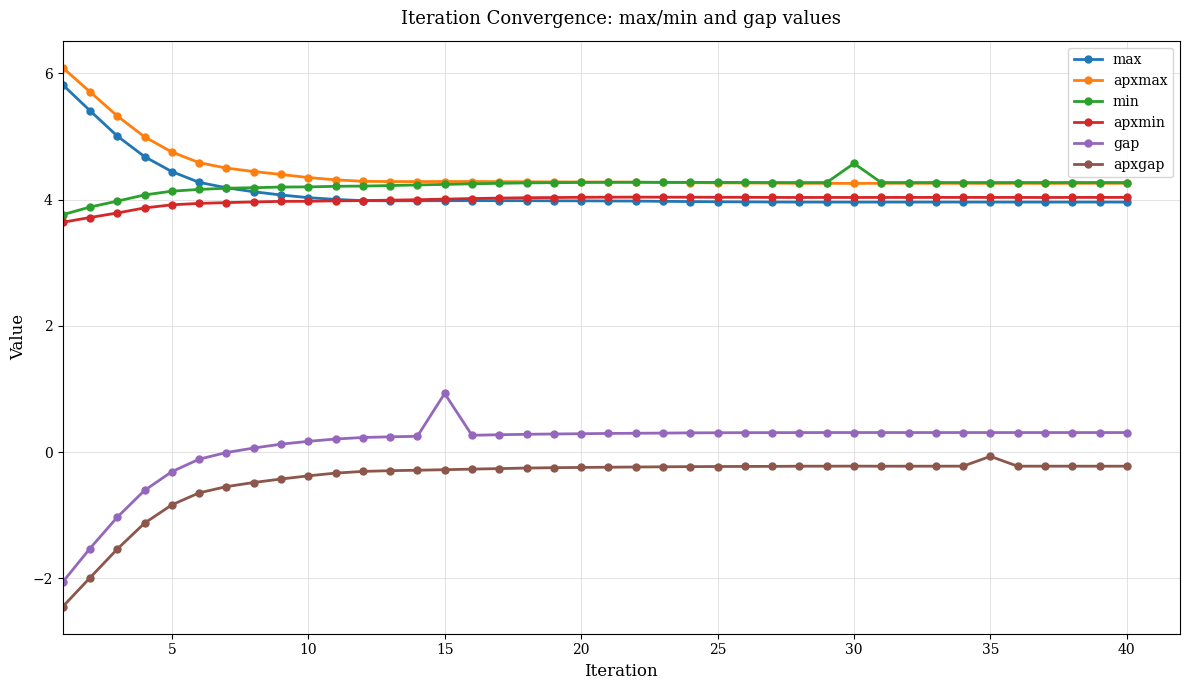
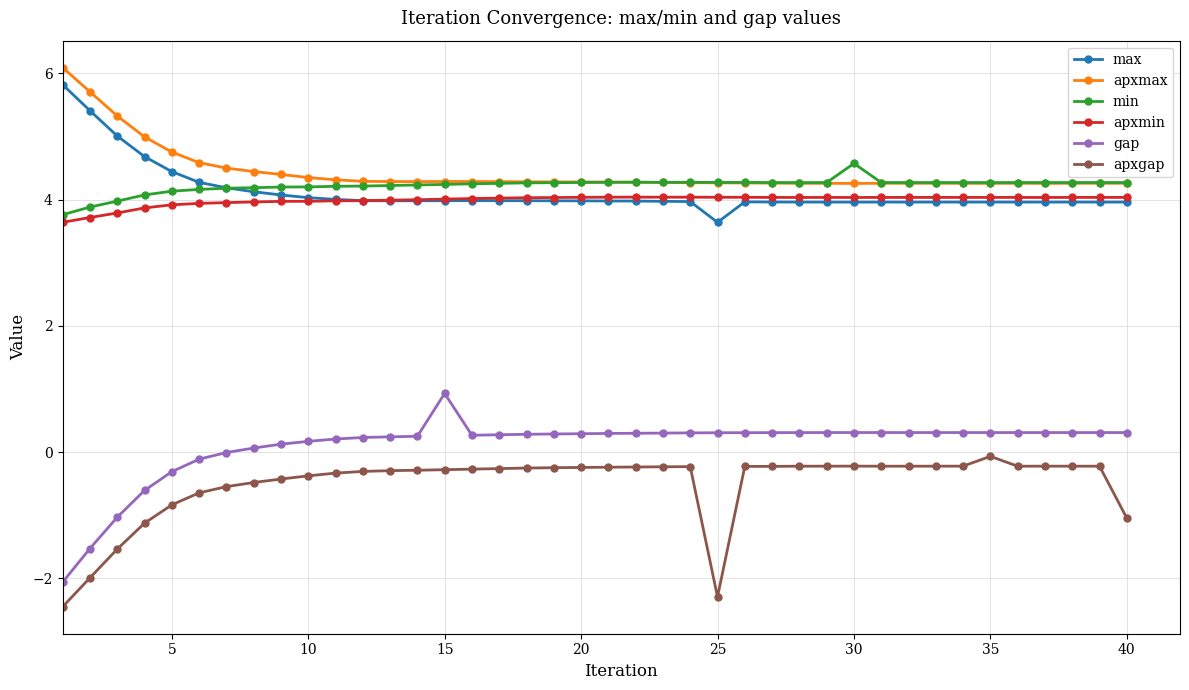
max, 25: 4.0 -> 3.6
apxgap, 25: -0.2 -> -2.3
apxgap, 40: -0.2 -> -1.0
